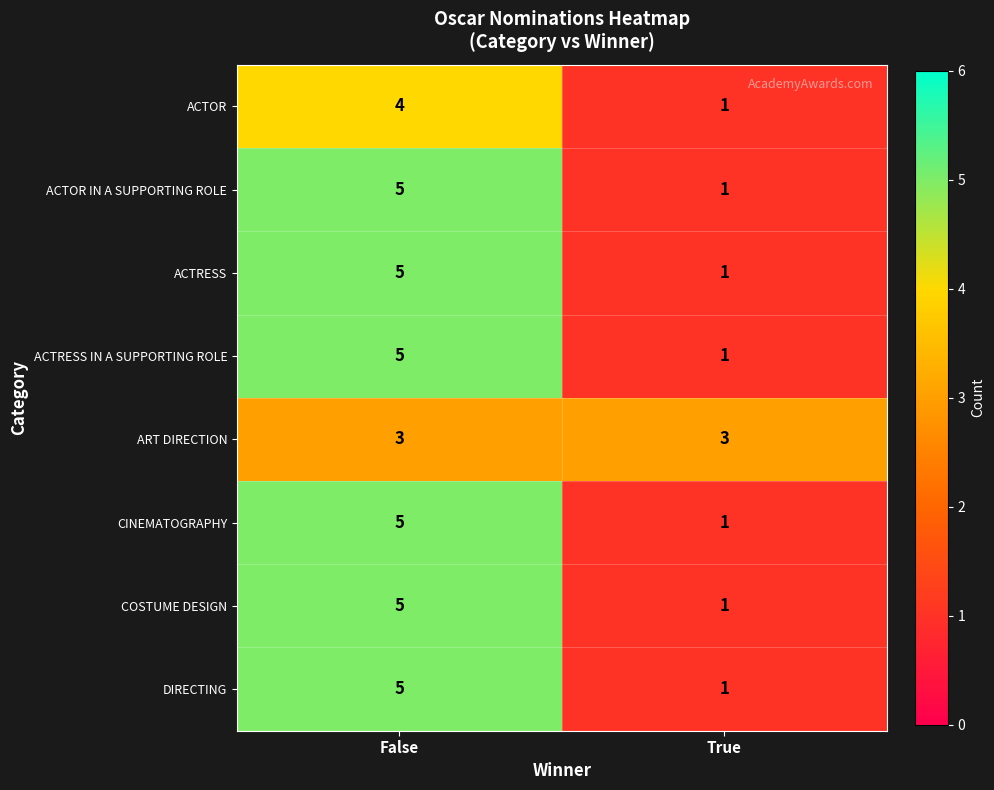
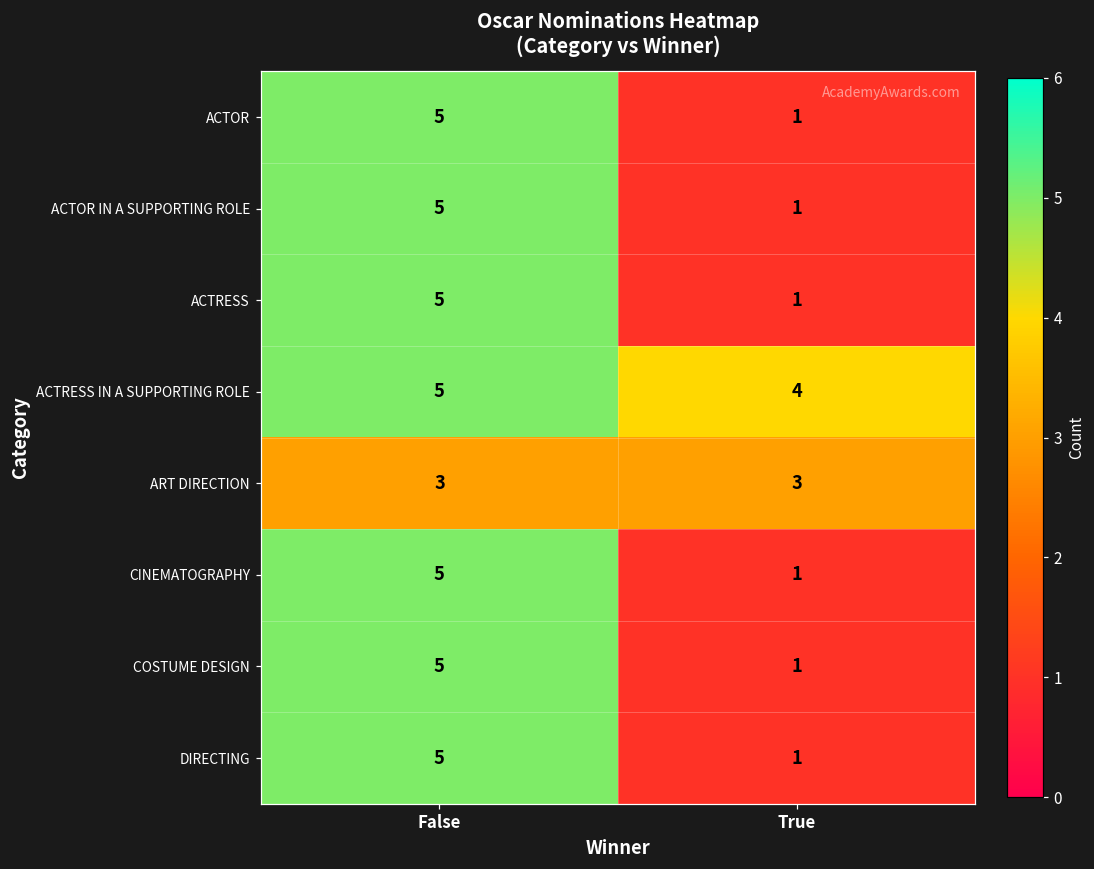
ACTOR, False: 4 -> 5
ACTRESS IN A SUPPORTING ROLE, True: 1 -> 4
